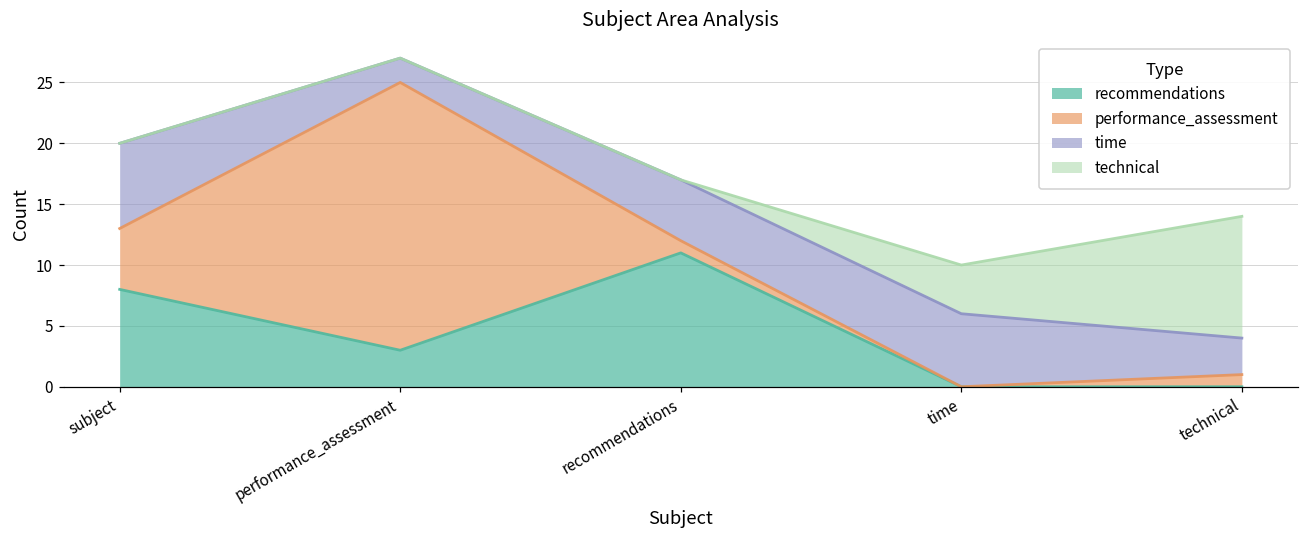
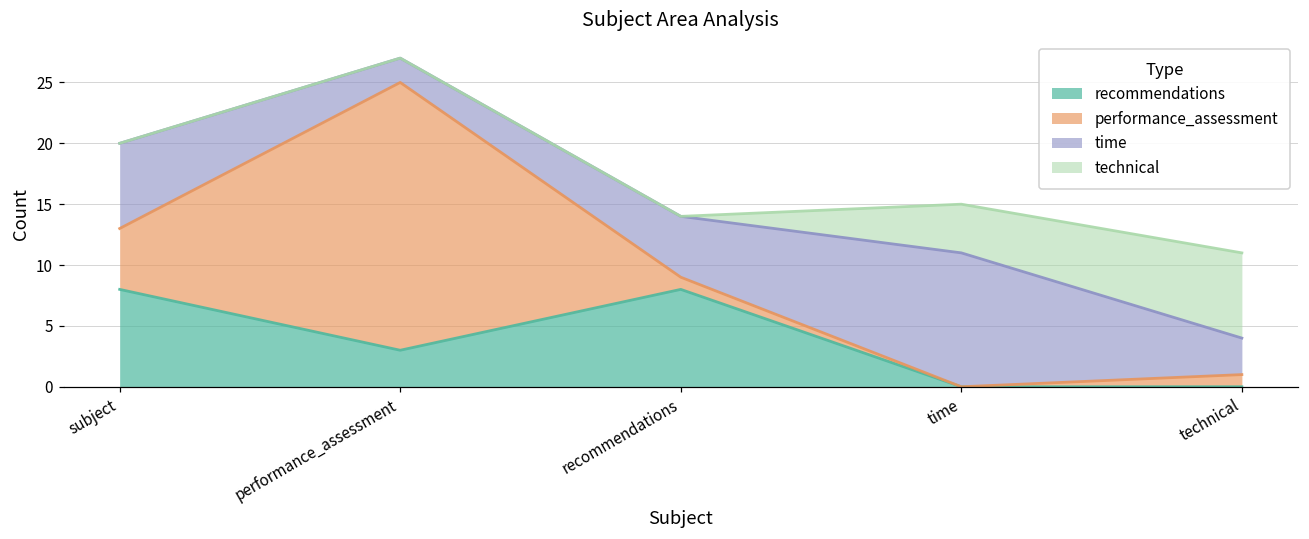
recommendations, recommendations: 11 -> 8
time, time: 6 -> 11
technical, technical: 10 -> 7
